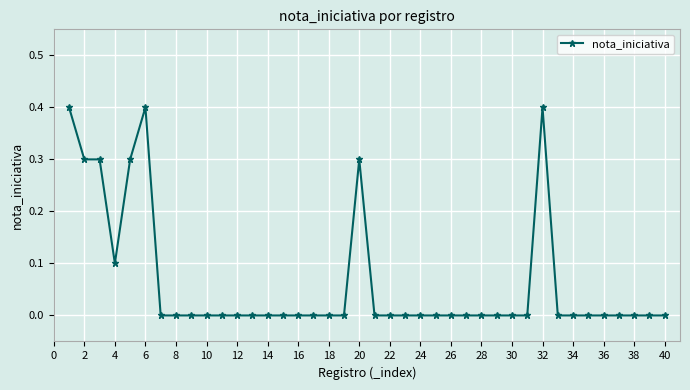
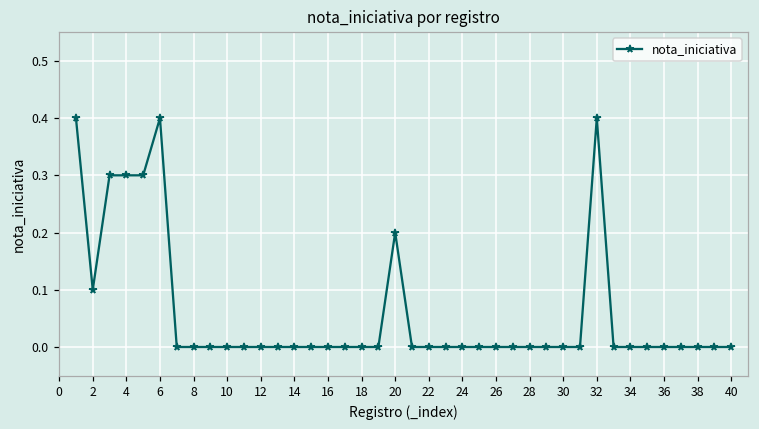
2: 0.3 -> 0.1
4: 0.1 -> 0.3
20: 0.3 -> 0.2
